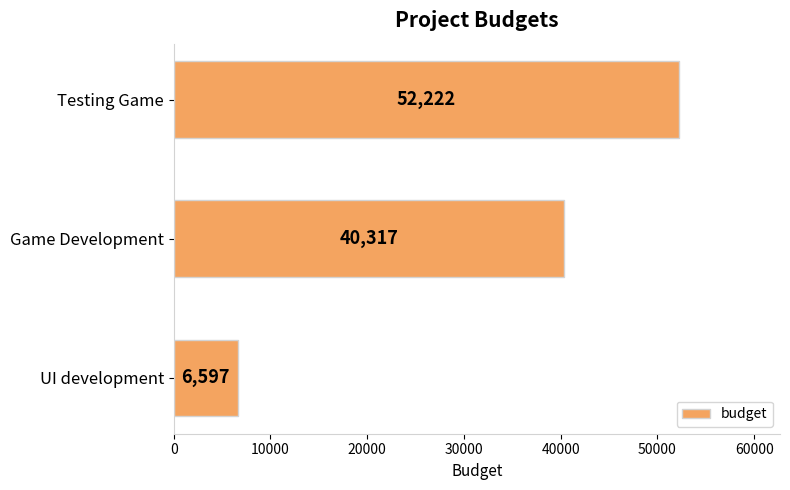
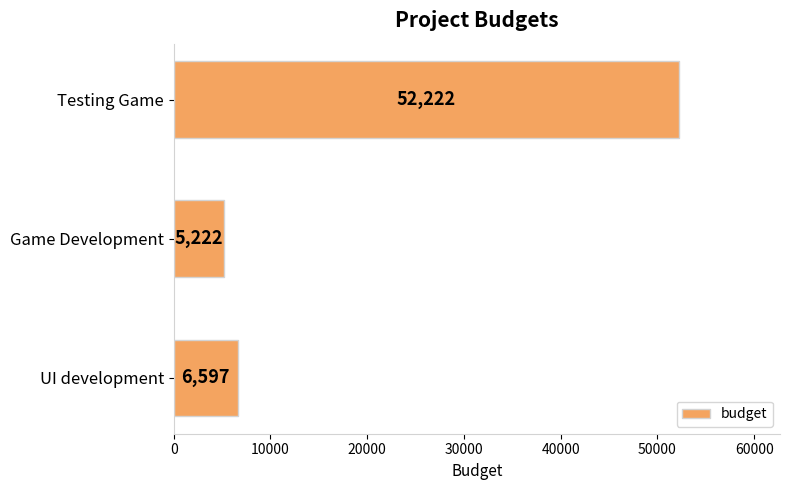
Game Development: 40,317 -> 5,222
